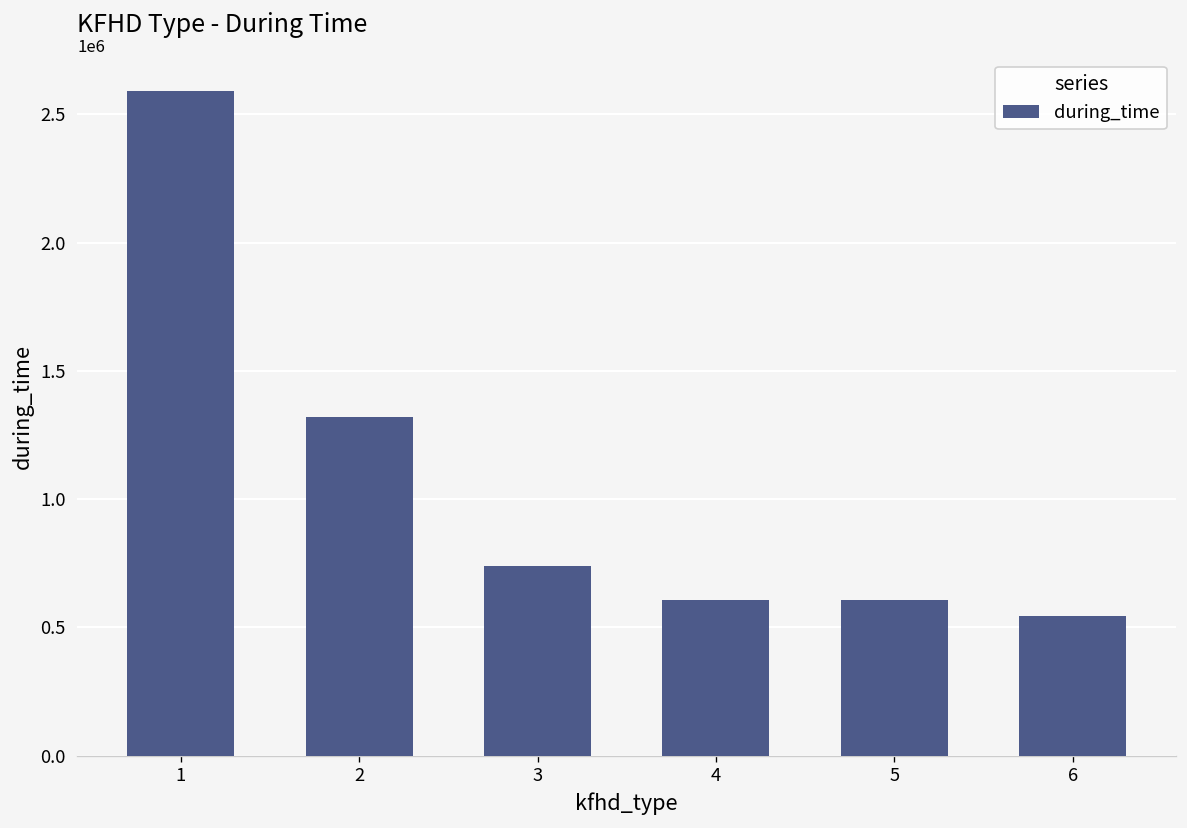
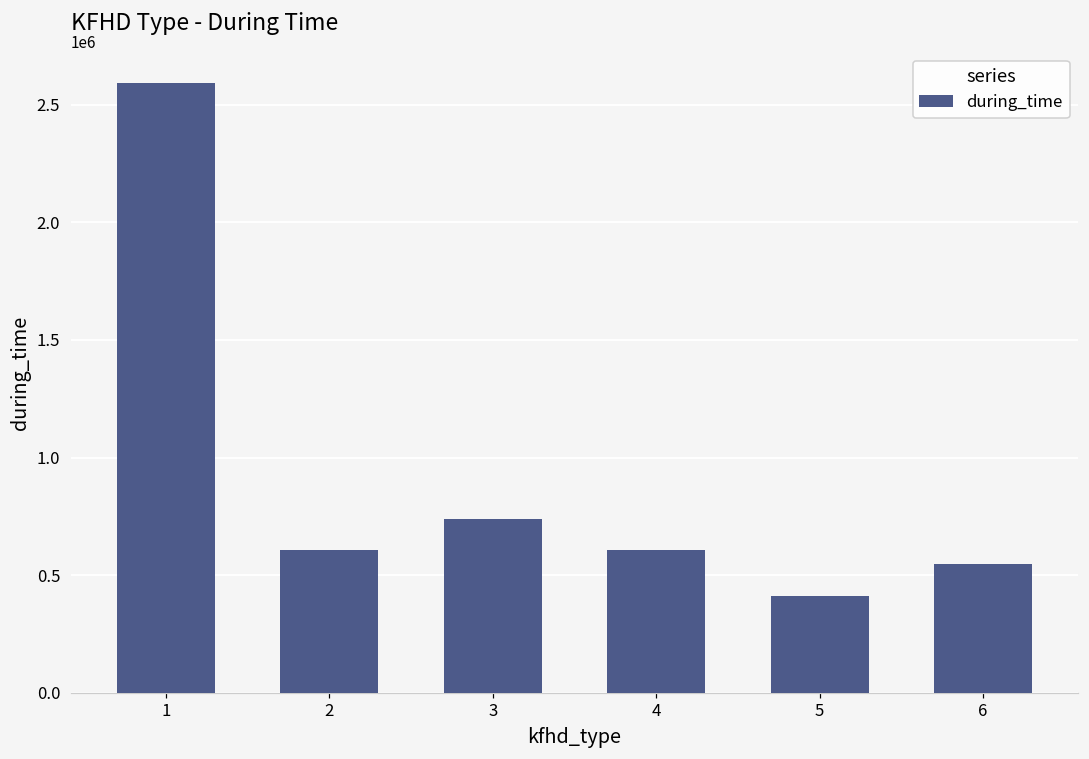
2: 1320000 -> 600000
5: 600000 -> 410000
